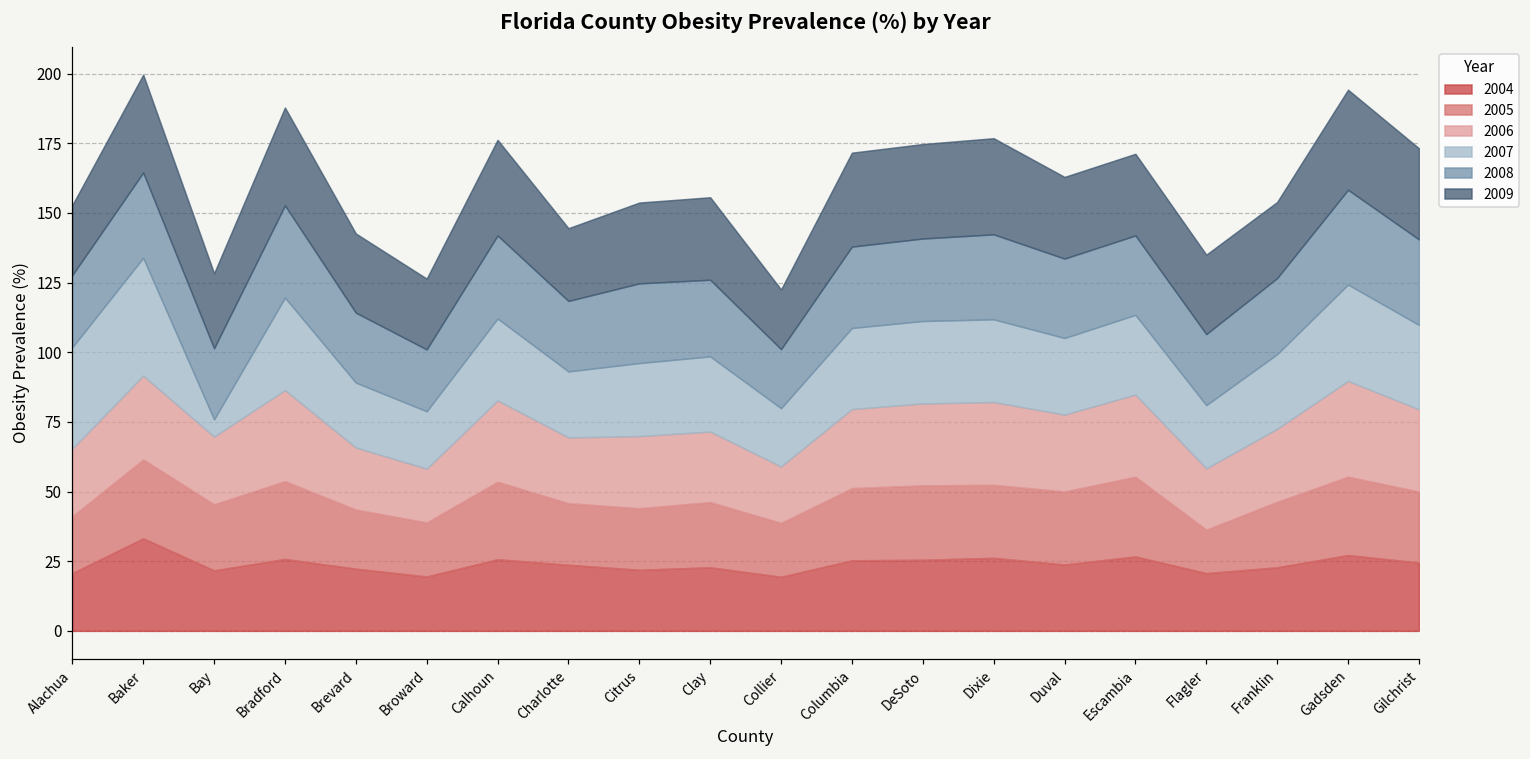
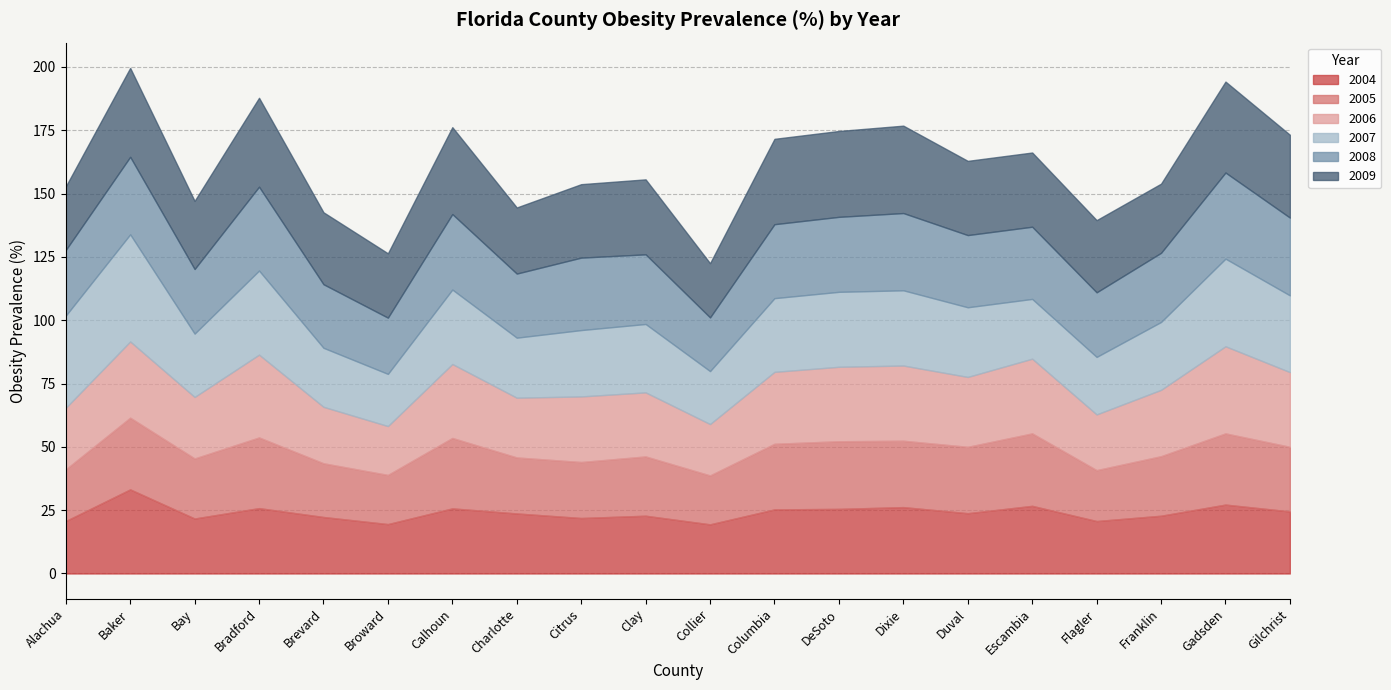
2007, Bay: 6 -> 25
2007, Escambia: 29 -> 24
2005, Flagler: 16 -> 20
